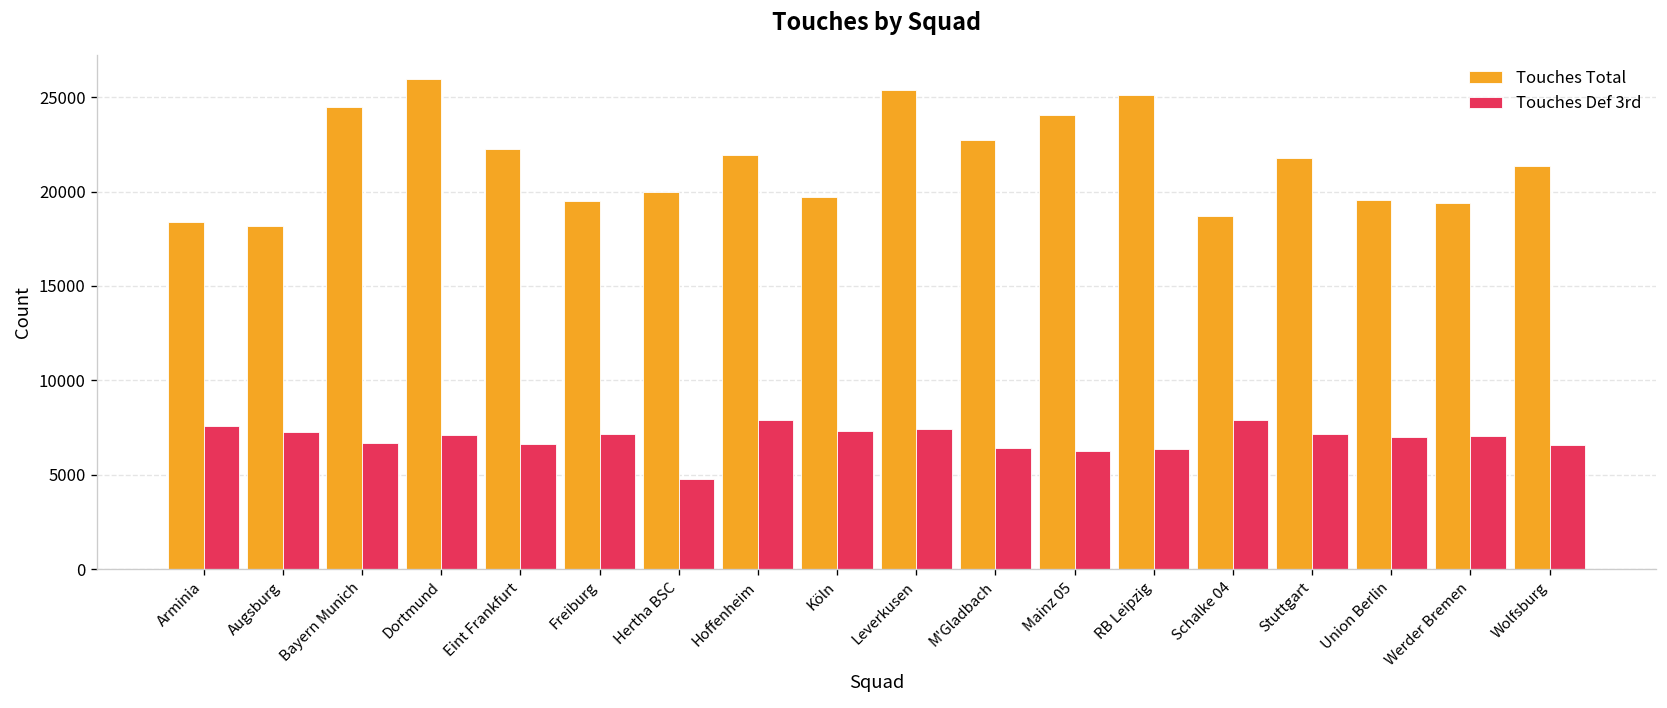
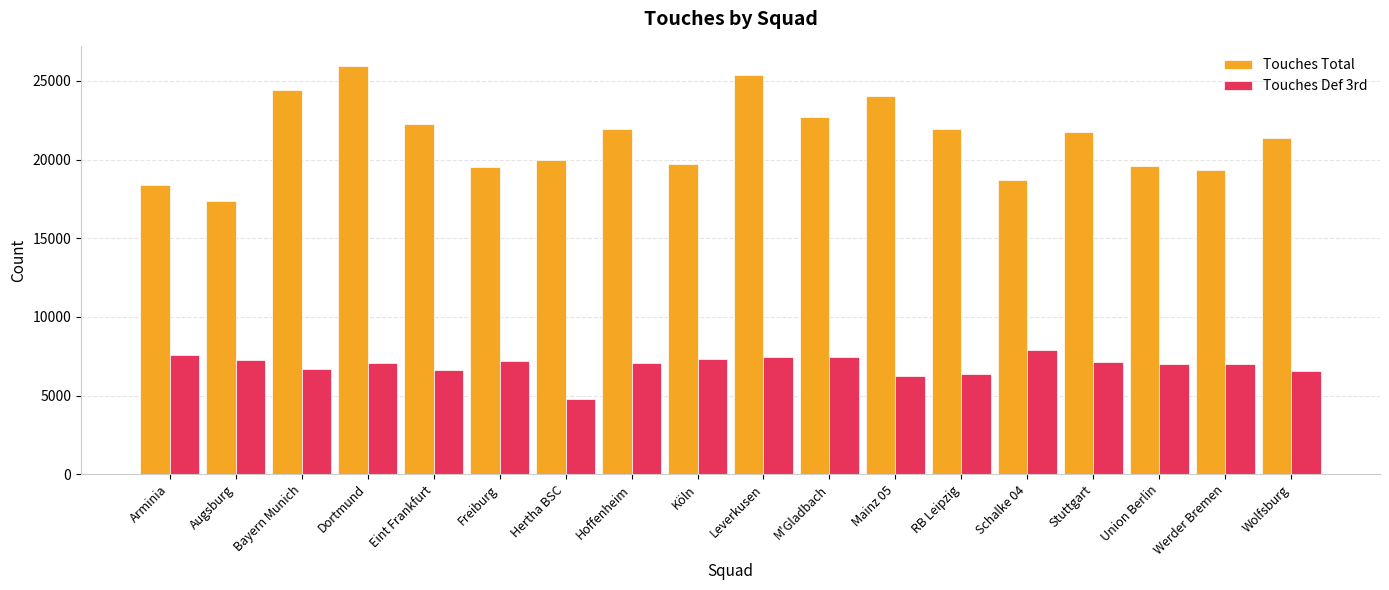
Touches Total, Augsburg: 18200 -> 17400
Touches Def 3rd, Hoffenheim: 7900 -> 7100
Touches Def 3rd, M'Gladbach: 6400 -> 7400
Touches Total, RB Leipzig: 25100 -> 22000
